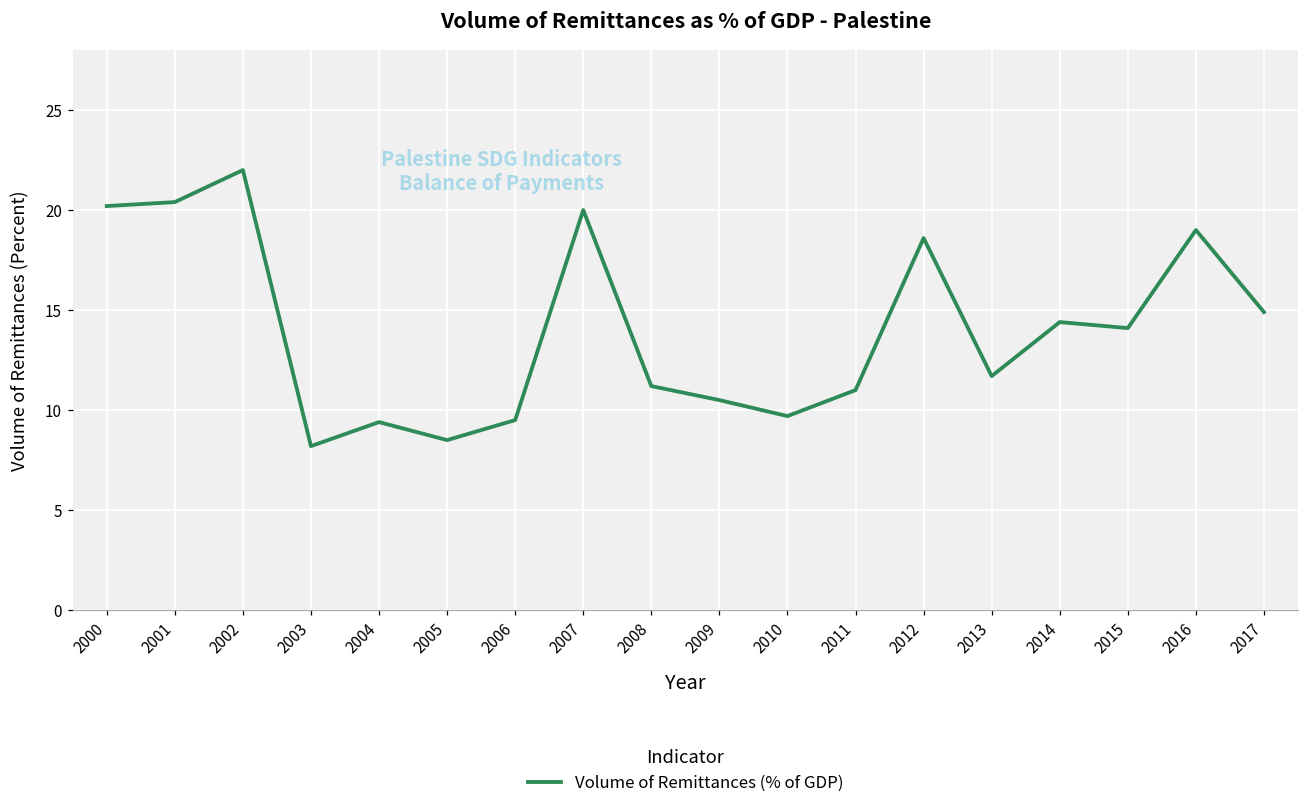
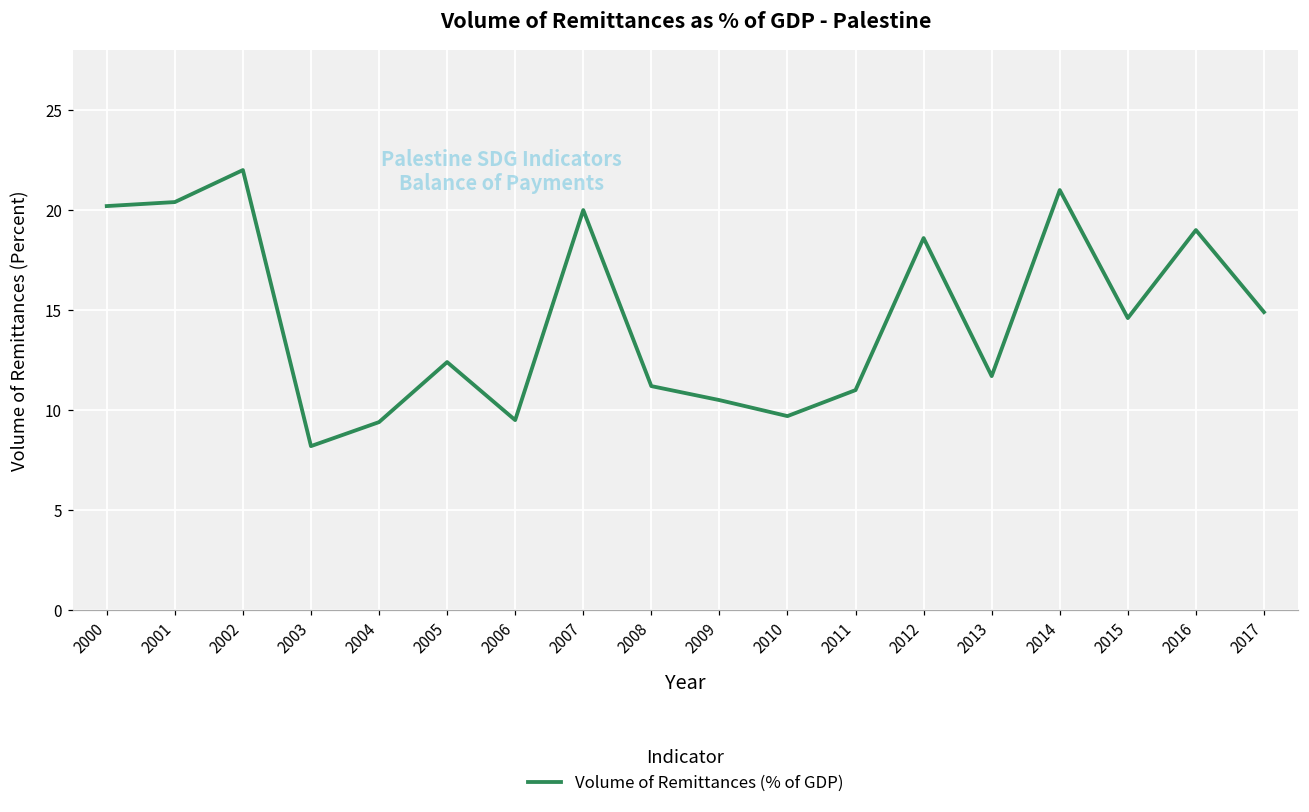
2005: 8.5 -> 12.4
2014: 14.4 -> 21.0
2015: 14.1 -> 14.6
